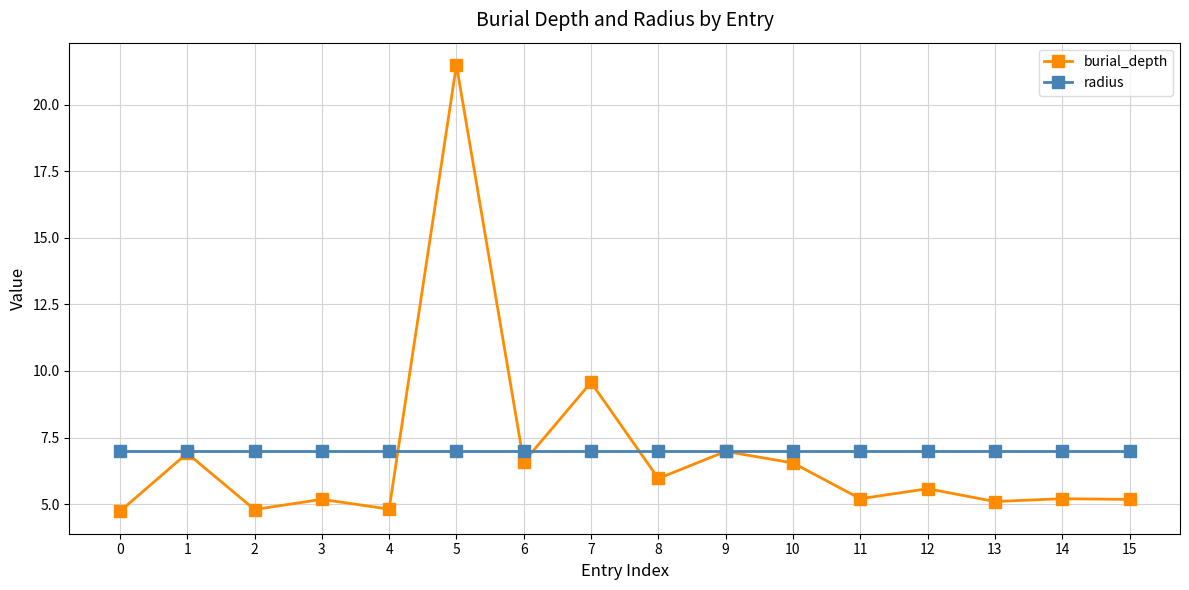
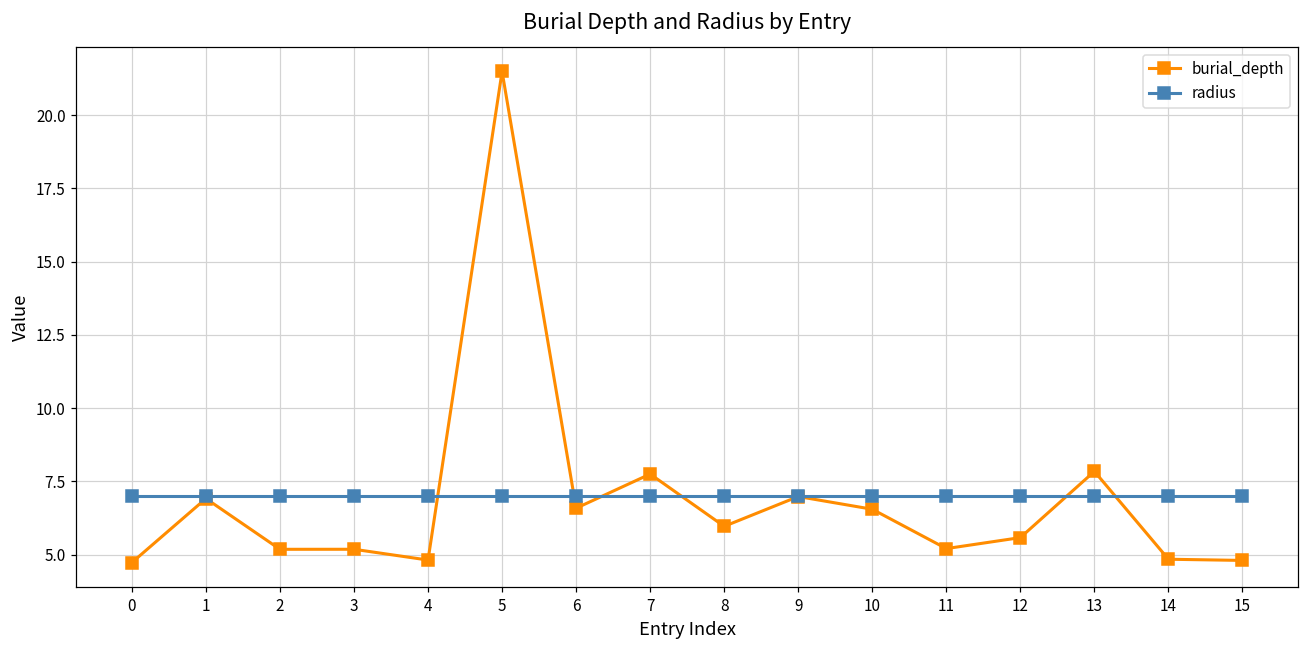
burial_depth, 2: 4.8 -> 5.2
burial_depth, 7: 9.6 -> 7.7
burial_depth, 13: 5.1 -> 7.8
burial_depth, 14: 5.2 -> 4.8
burial_depth, 15: 5.2 -> 4.8
